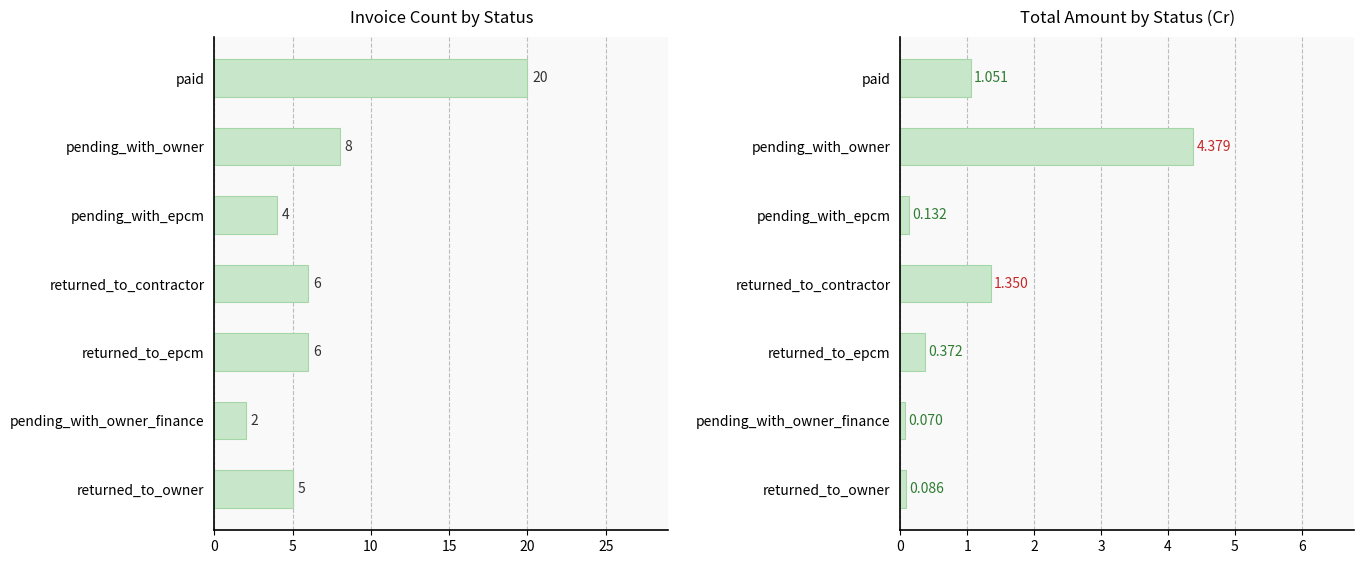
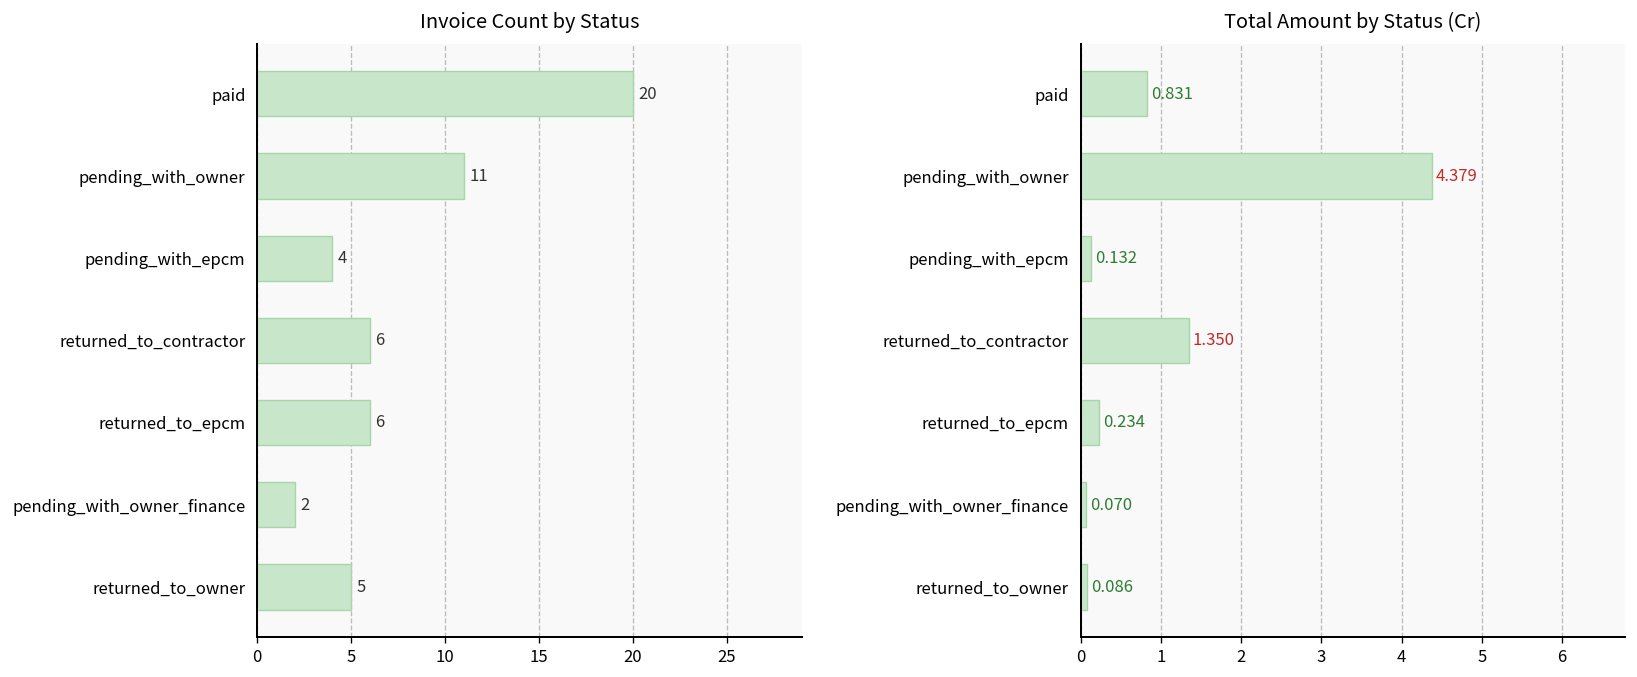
Invoice Count by Status, pending_with_owner: 8 -> 11
Total Amount by Status (Cr), paid: 1.051 -> 0.831
Total Amount by Status (Cr), returned_to_epcm: 0.372 -> 0.234
